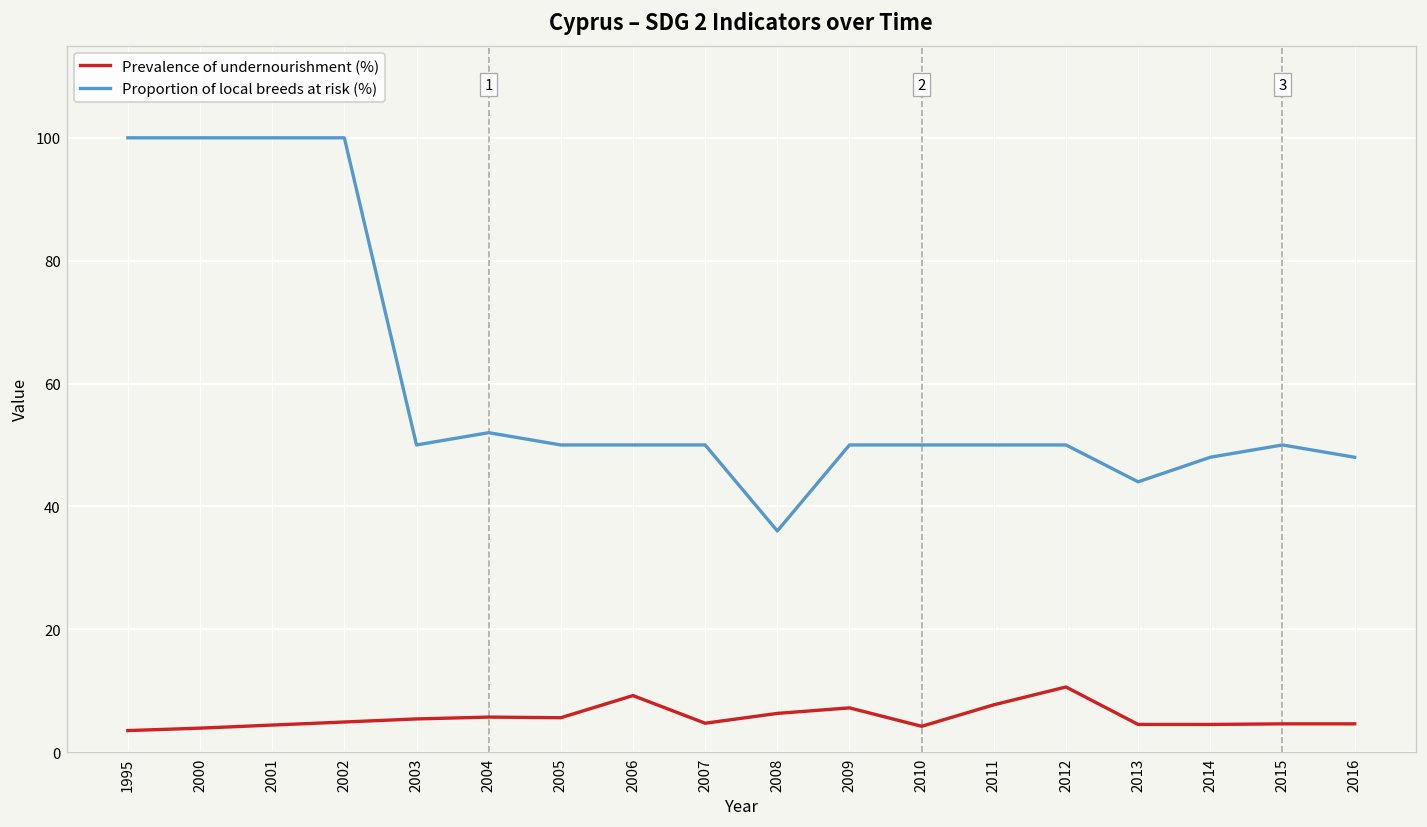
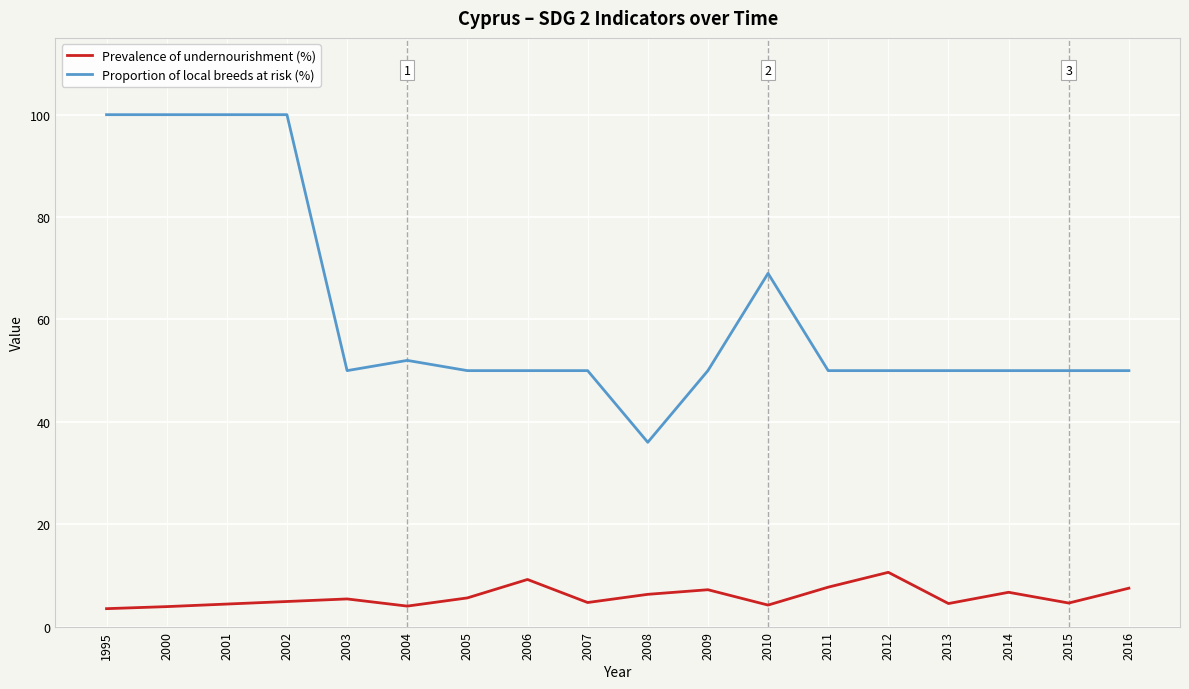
Prevalence of undernourishment (%), 2004: 6 -> 4
Proportion of local breeds at risk (%), 2010: 50 -> 69
Proportion of local breeds at risk (%), 2013: 44 -> 50
Prevalence of undernourishment (%), 2014: 5 -> 7
Proportion of local breeds at risk (%), 2014: 48 -> 50
Prevalence of undernourishment (%), 2016: 5 -> 8
Proportion of local breeds at risk (%), 2016: 48 -> 50
